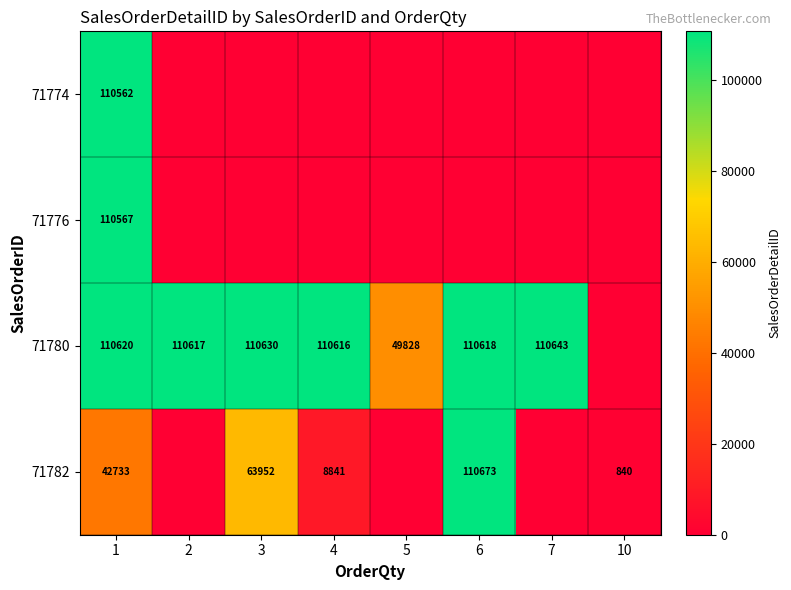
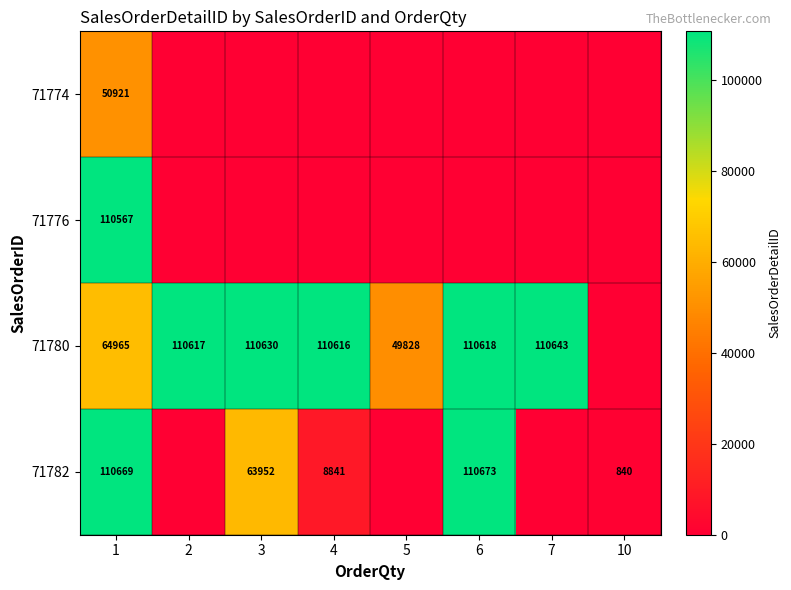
71774, 1: 110562 -> 50921
71780, 1: 110620 -> 64965
71782, 1: 42733 -> 110669
